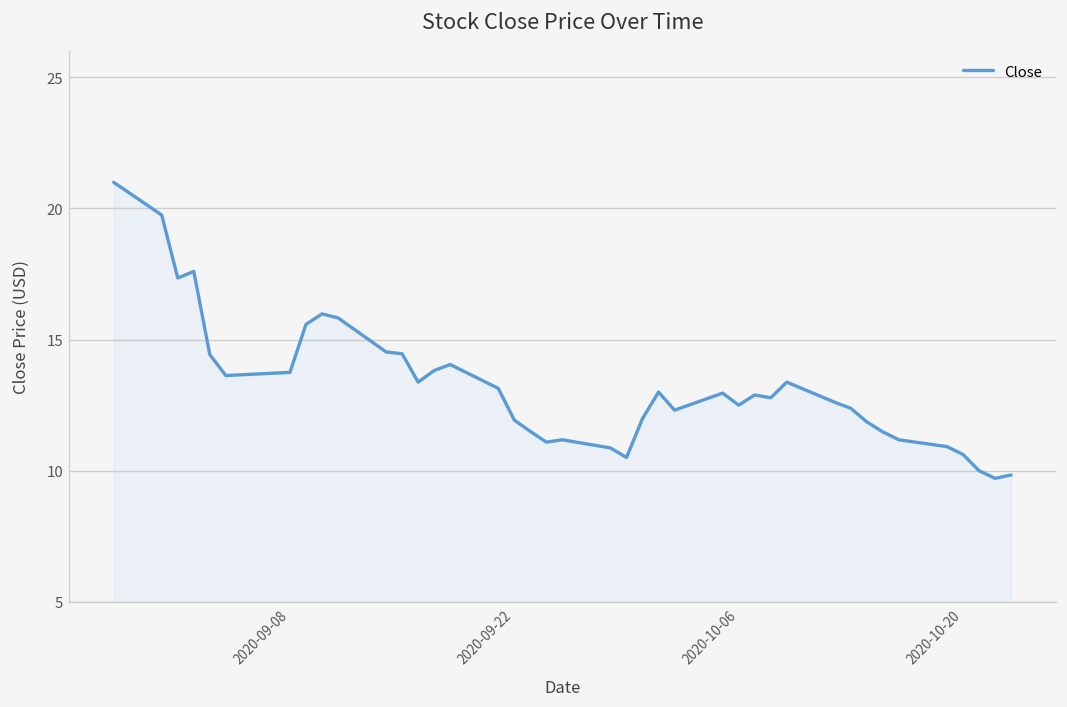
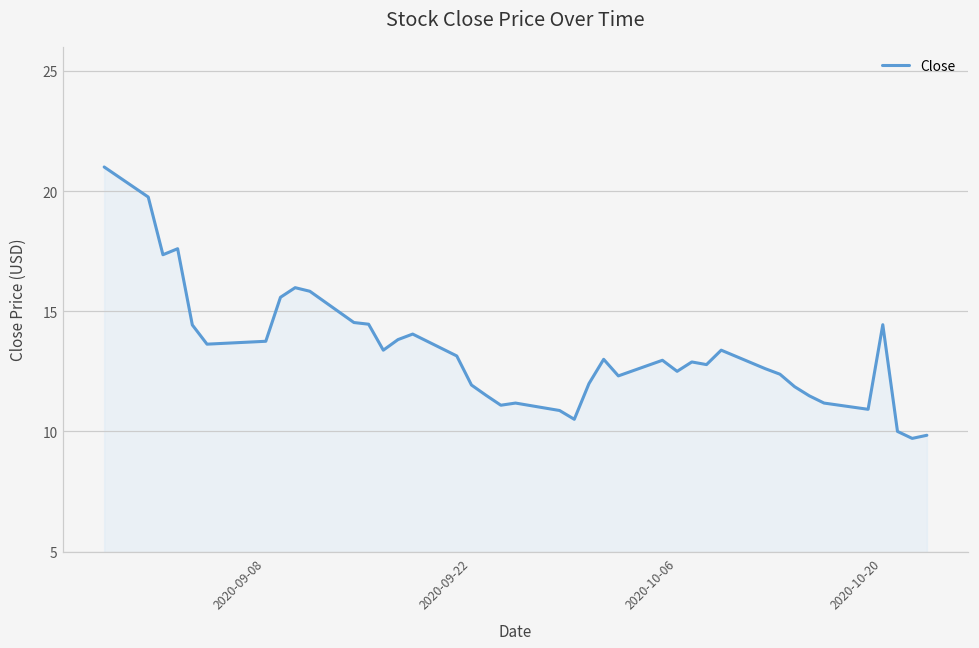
2020-10-20: 10.6 -> 14.4
